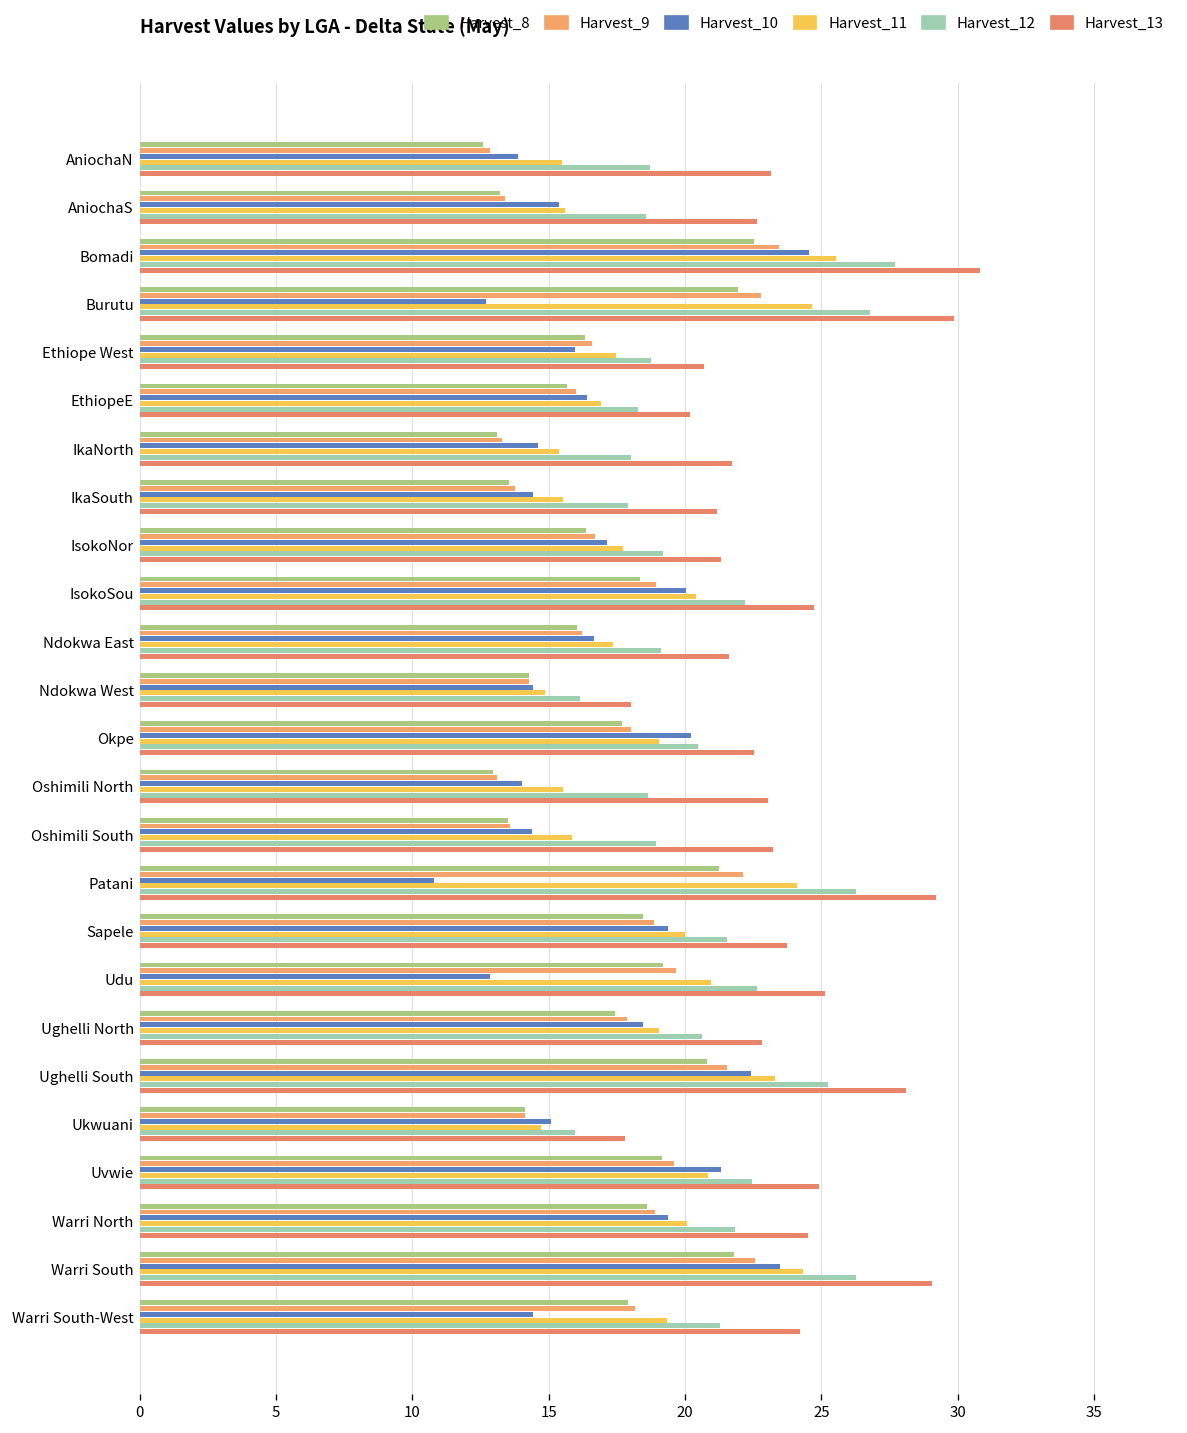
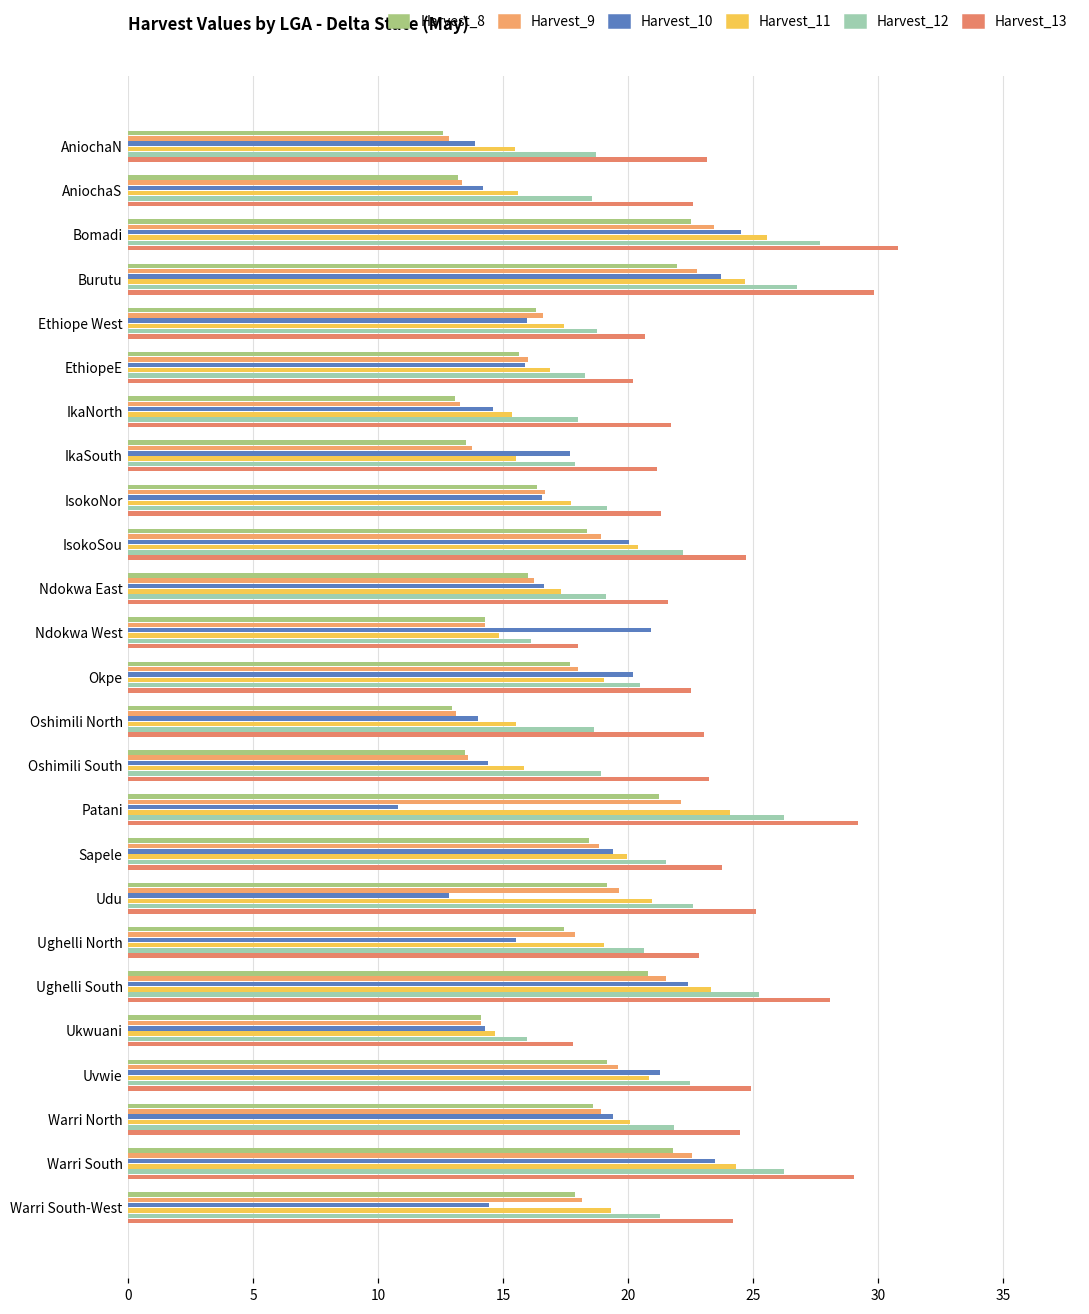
Harvest_10, AniochaS: 15.4 -> 14.2
Harvest_10, Burutu: 12.7 -> 23.7
Harvest_10, EthiopeE: 16.4 -> 15.9
Harvest_10, IkaSouth: 14.4 -> 17.7
Harvest_10, IsokoNor: 17.2 -> 16.6
Harvest_10, Ndokwa West: 14.4 -> 20.9
Harvest_10, Ughelli North: 18.4 -> 15.5
Harvest_10, Ukwuani: 15.1 -> 14.3
